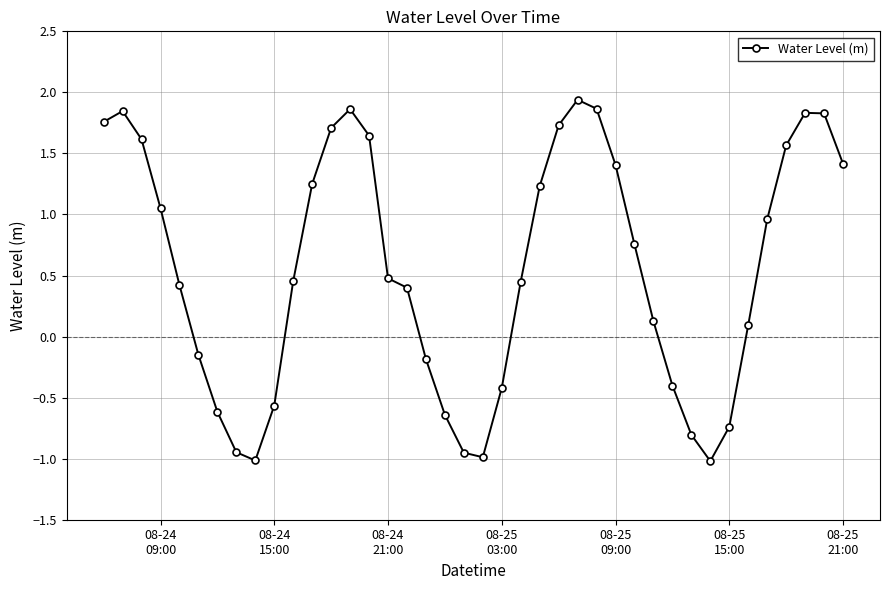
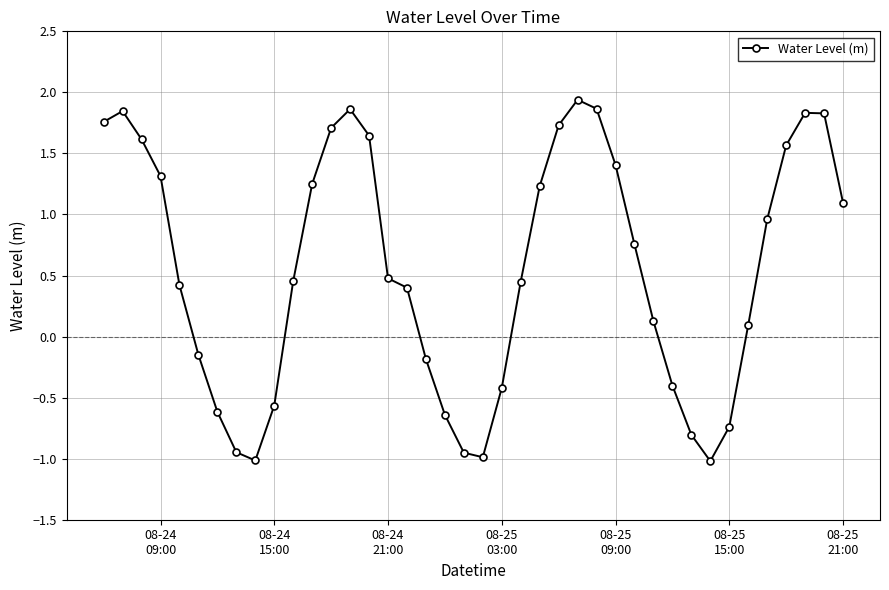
08-24 09:00: 1.05 -> 1.31
08-25 21:00: 1.42 -> 1.10
